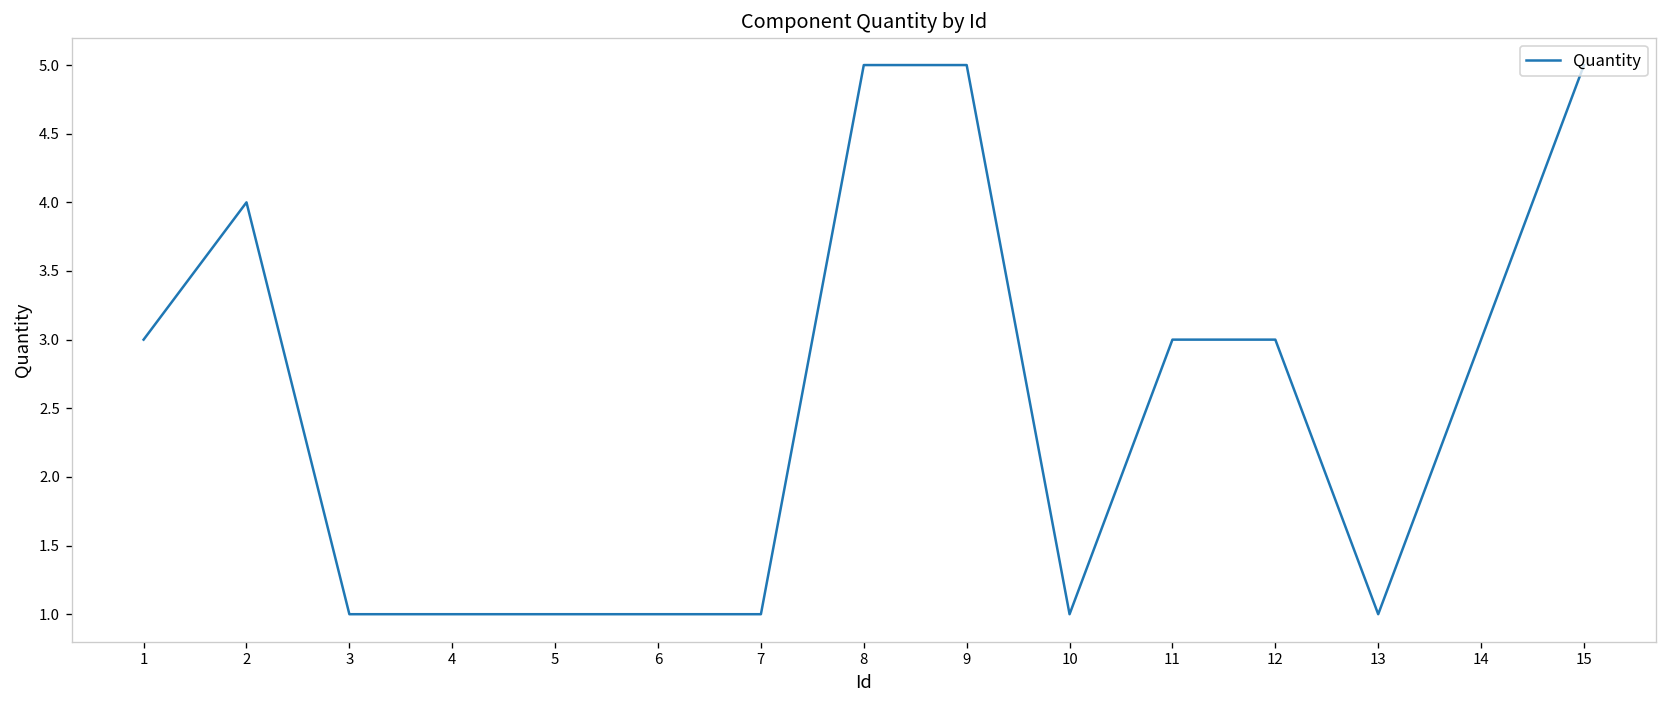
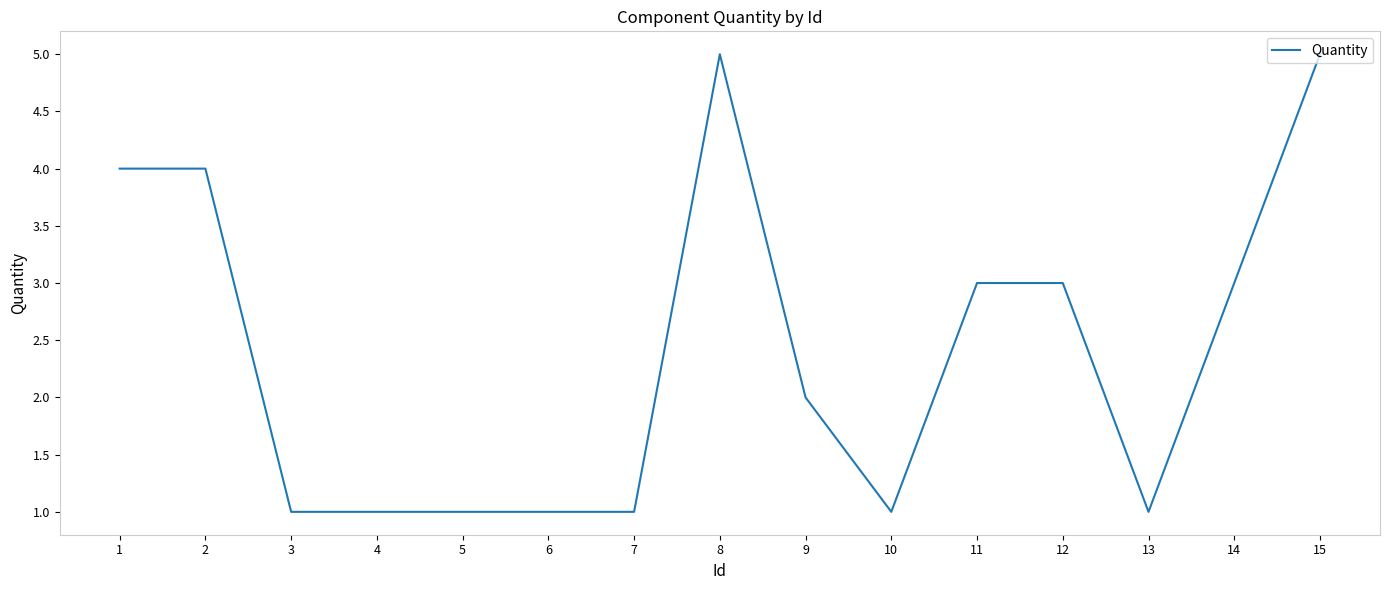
1: 3 -> 4
9: 5 -> 2
